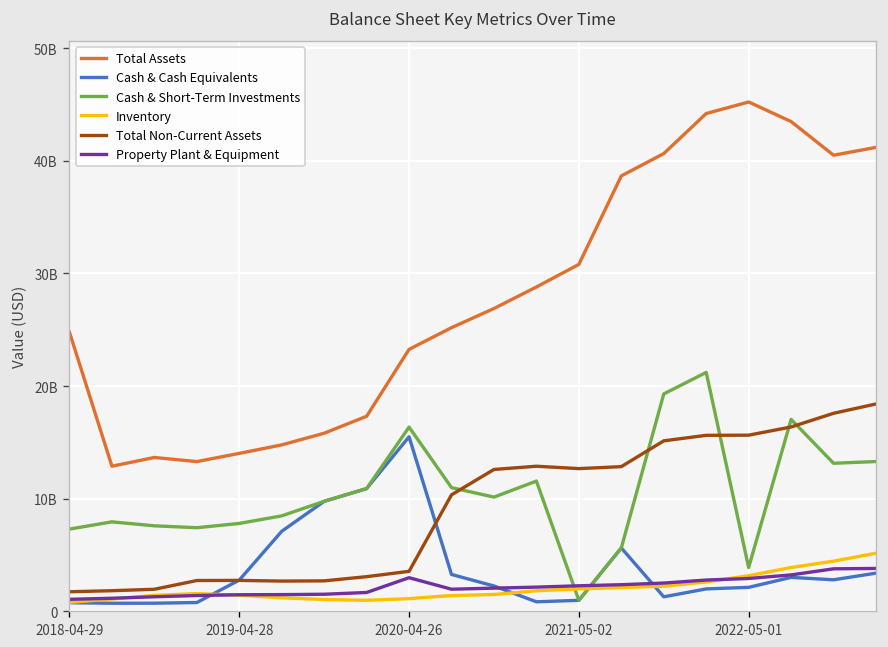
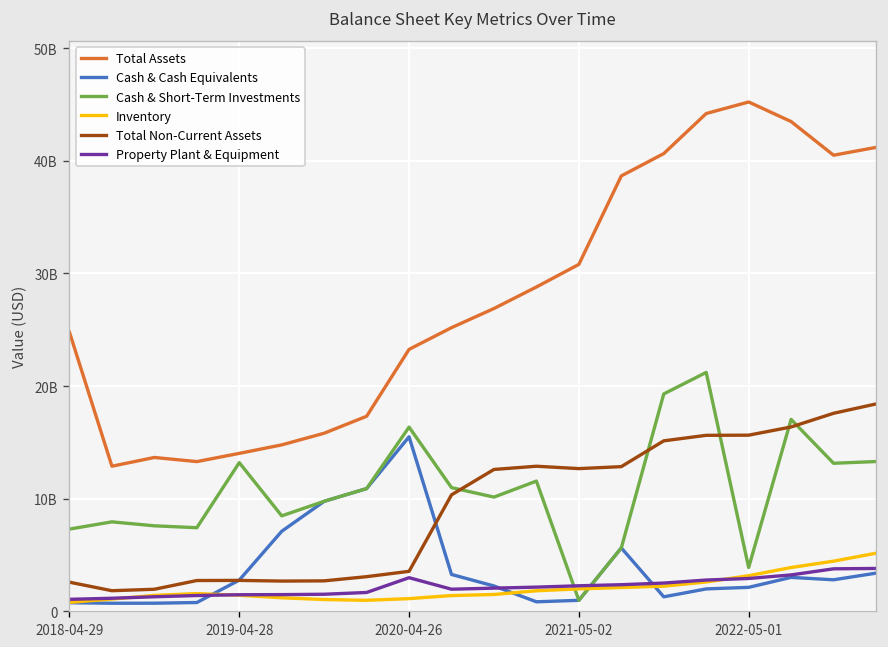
Total Non-Current Assets, 2018-04-29: 2000000000 -> 3000000000
Cash & Short-Term Investments, 2019-04-28: 8000000000 -> 13000000000
